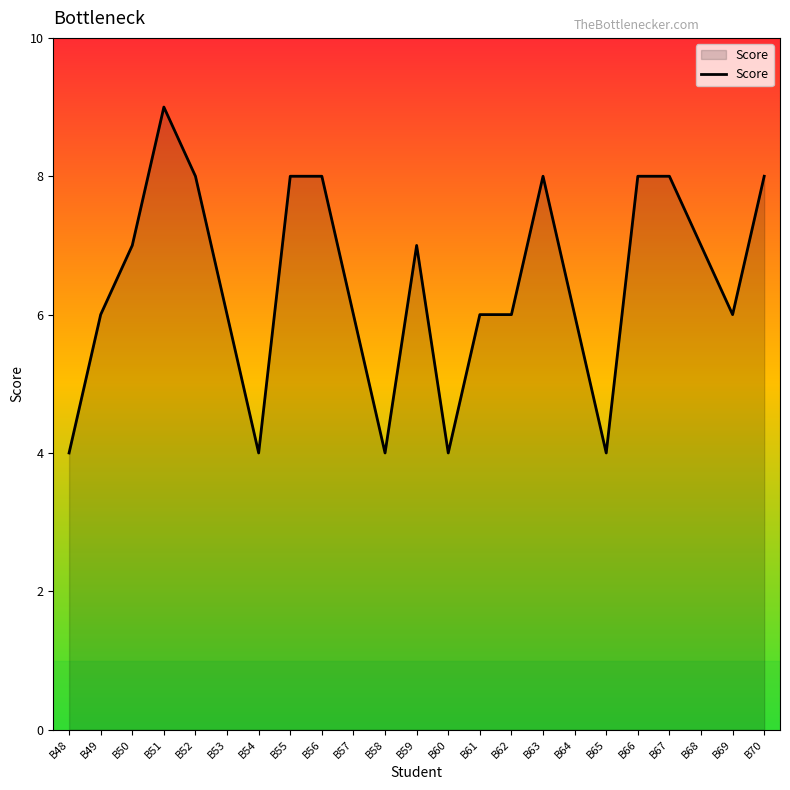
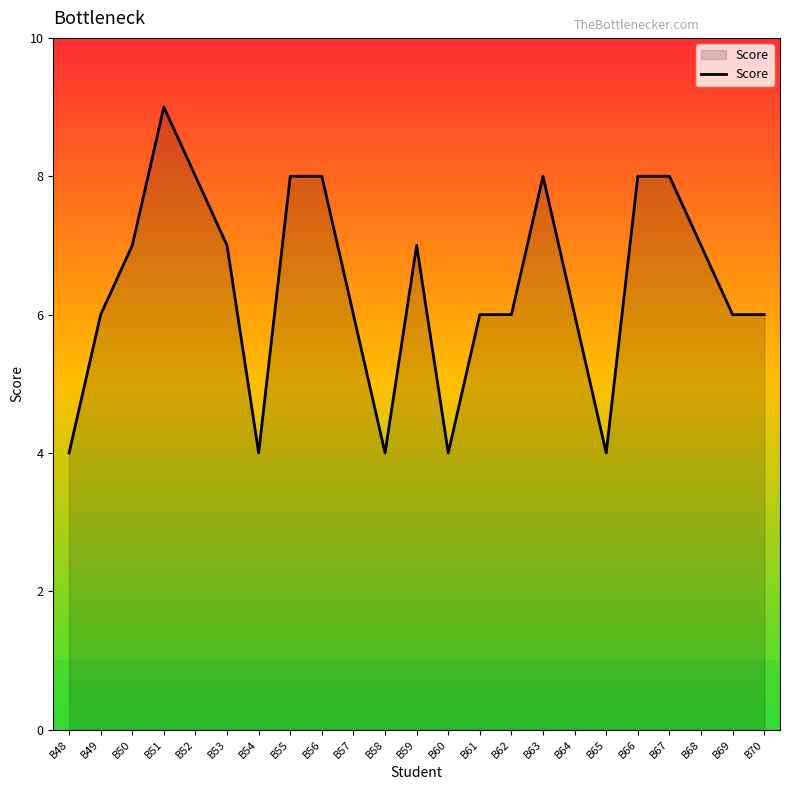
B53: 6 -> 7
B70: 8 -> 6
